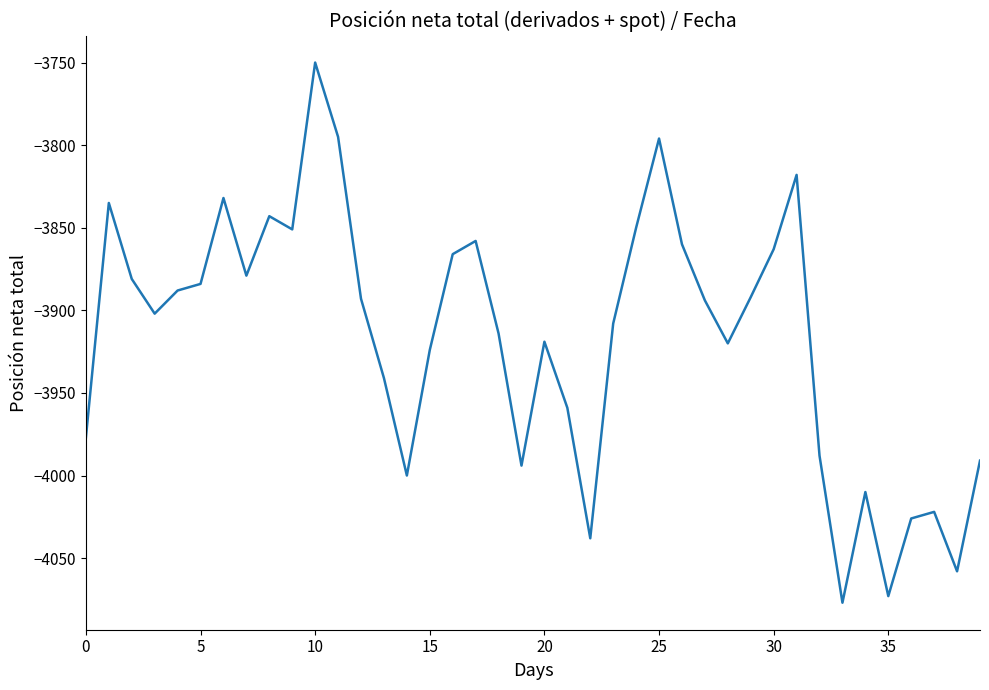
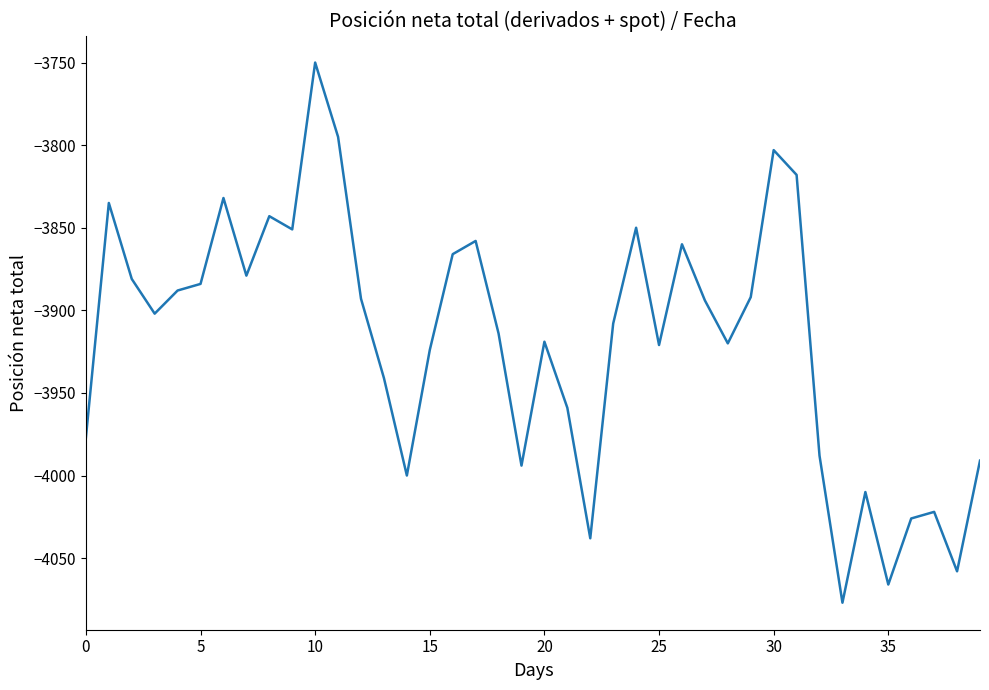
25: -3796 -> -3921
30: -3863 -> -3803
35: -4073 -> -4066
